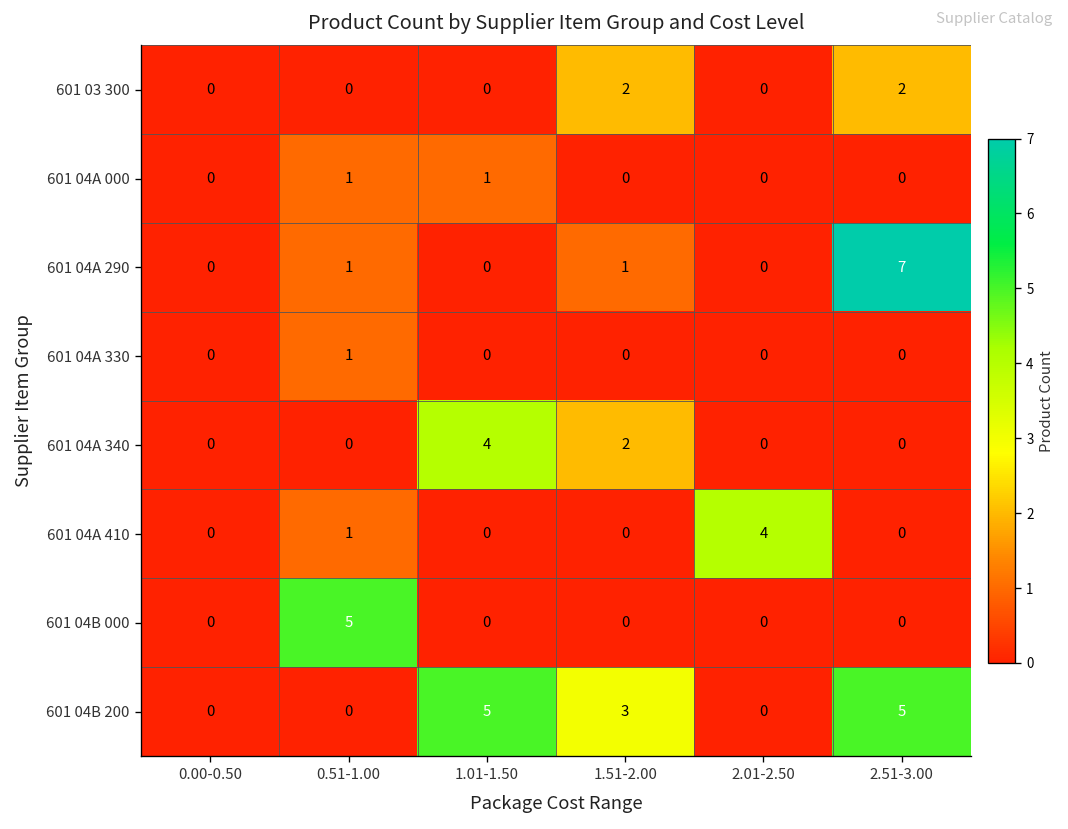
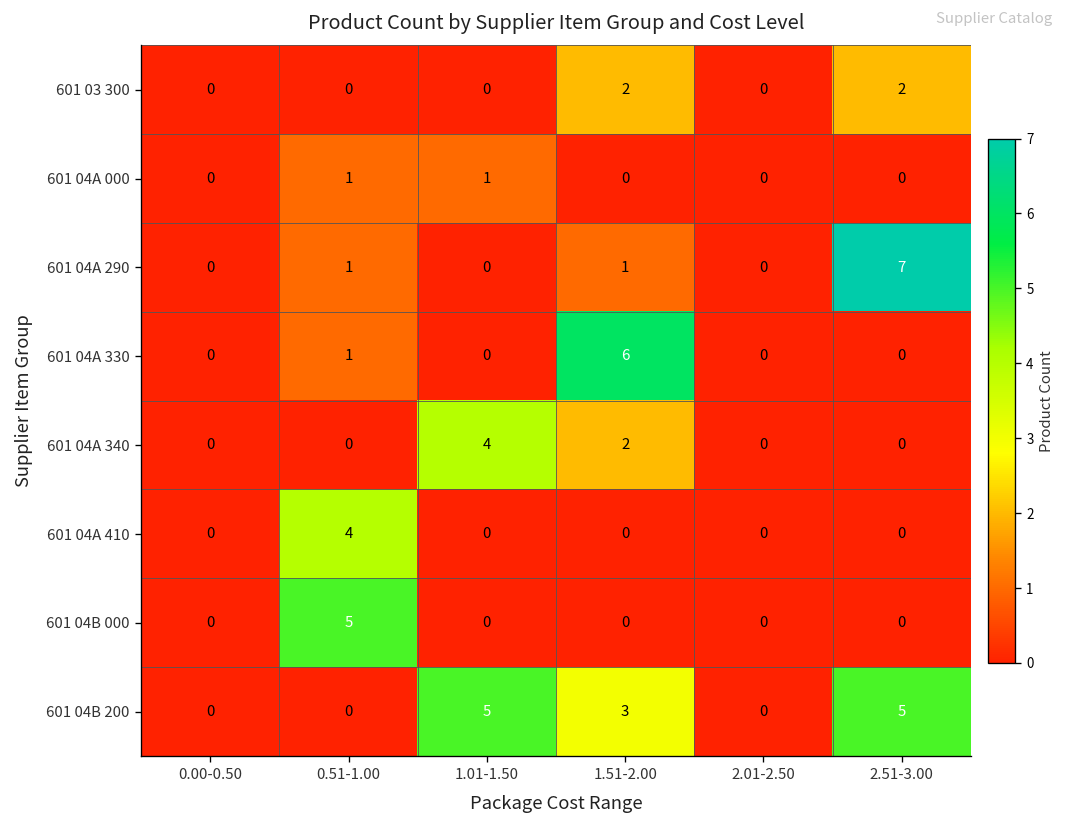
601 04A 330, 1.51-2.00: 0 -> 6
601 04A 410, 0.51-1.00: 1 -> 4
601 04A 410, 2.01-2.50: 4 -> 0
